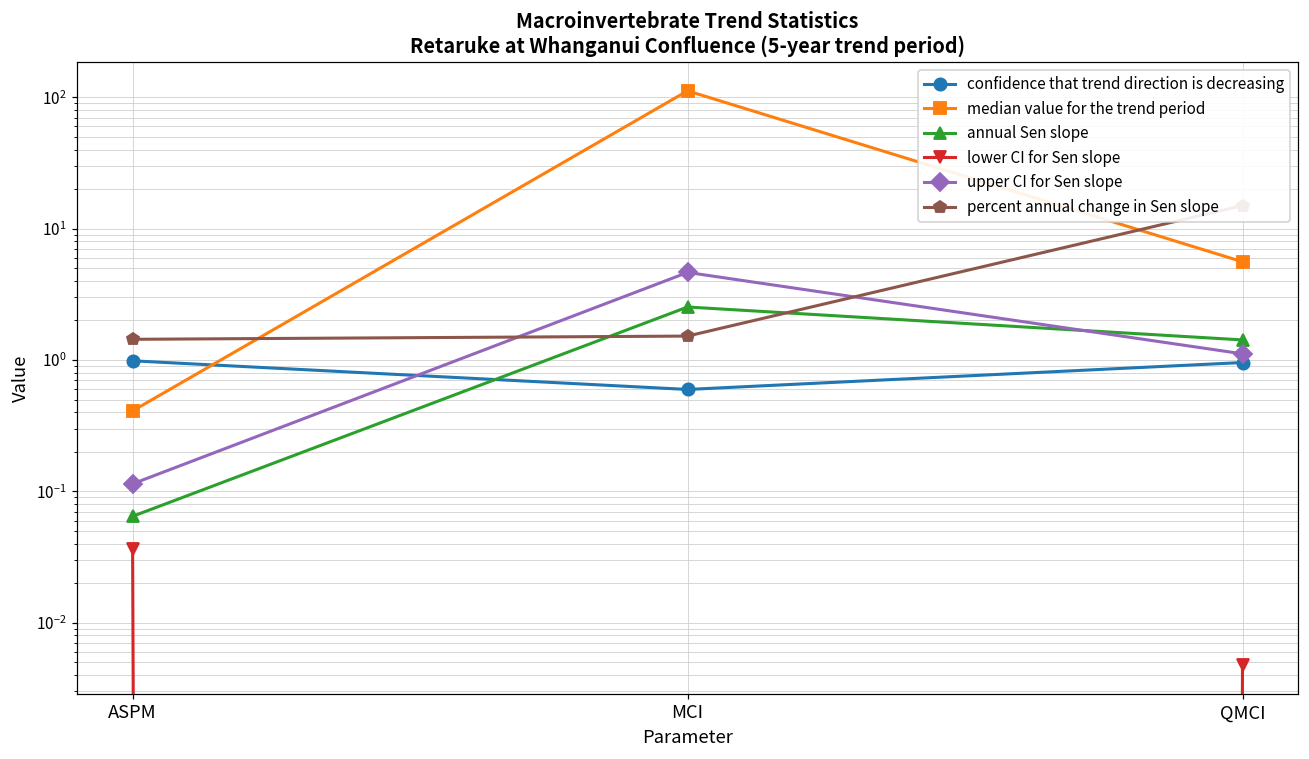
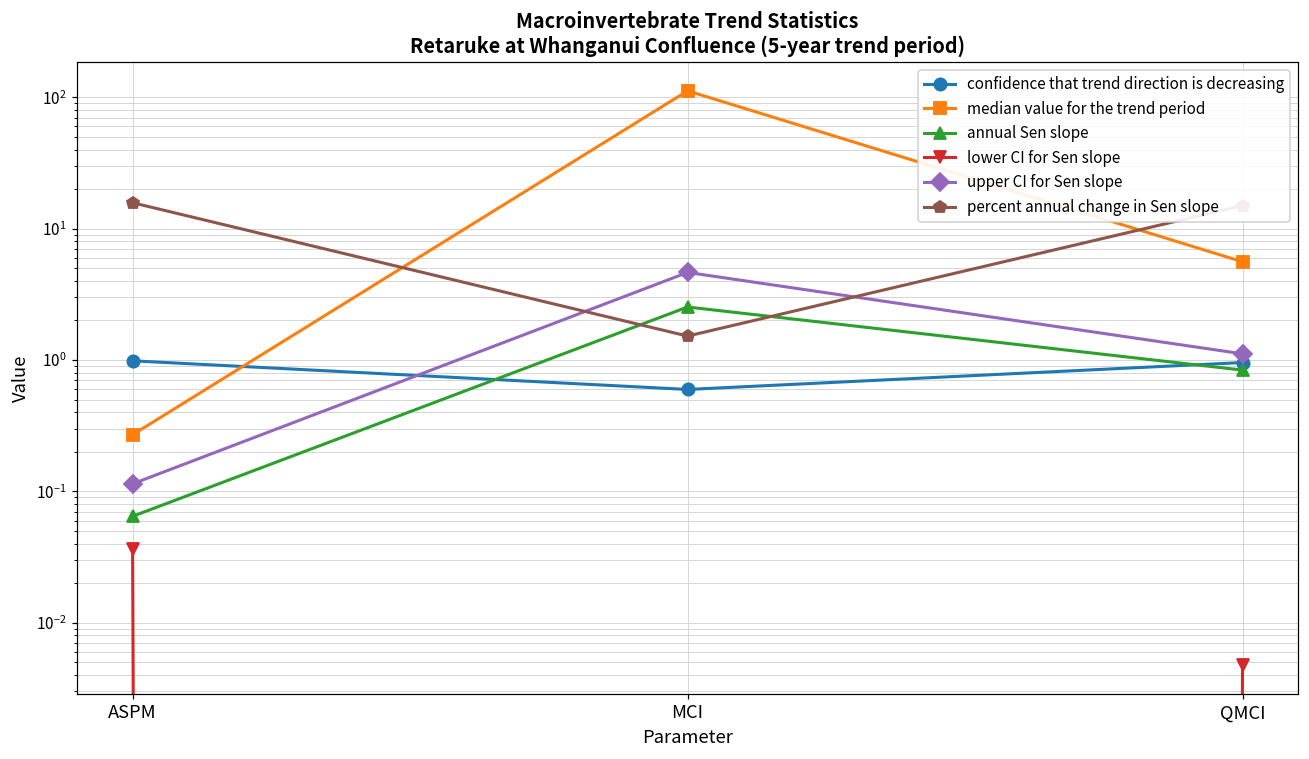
median value for the trend period, ASPM: 0.41 -> 0.27
percent annual change in Sen slope, ASPM: 1.4 -> 16
annual Sen slope, QMCI: 1.4 -> 0.8
